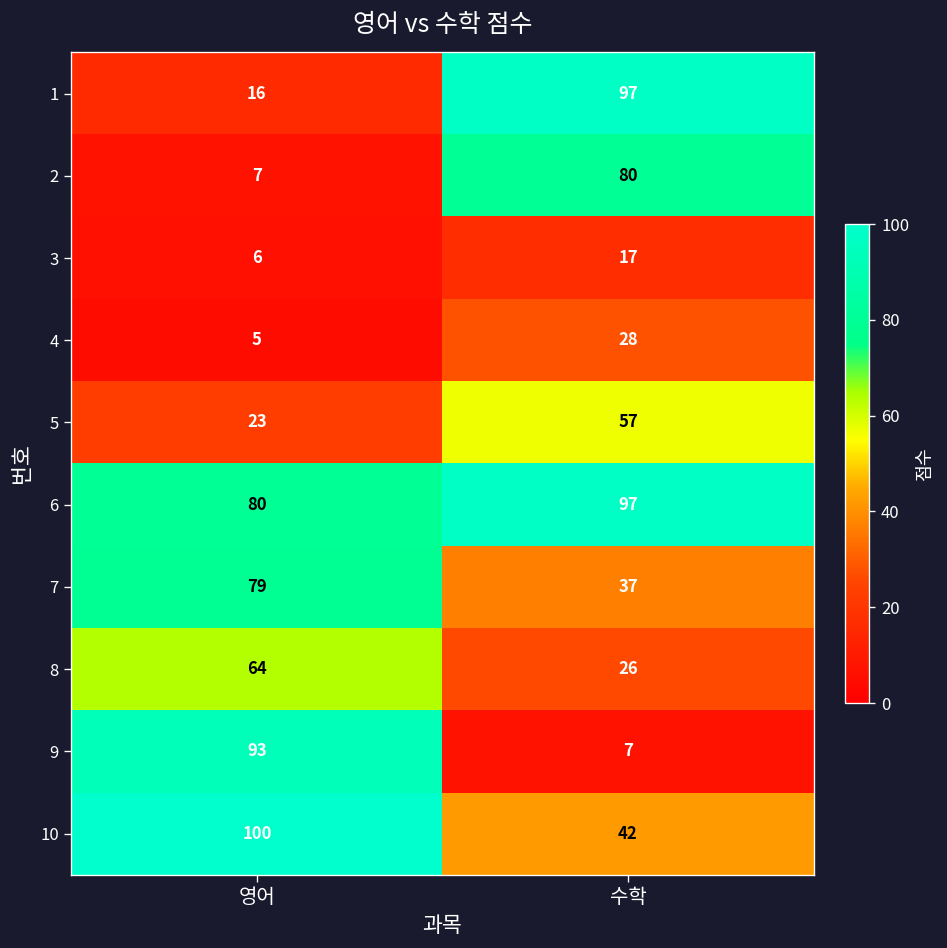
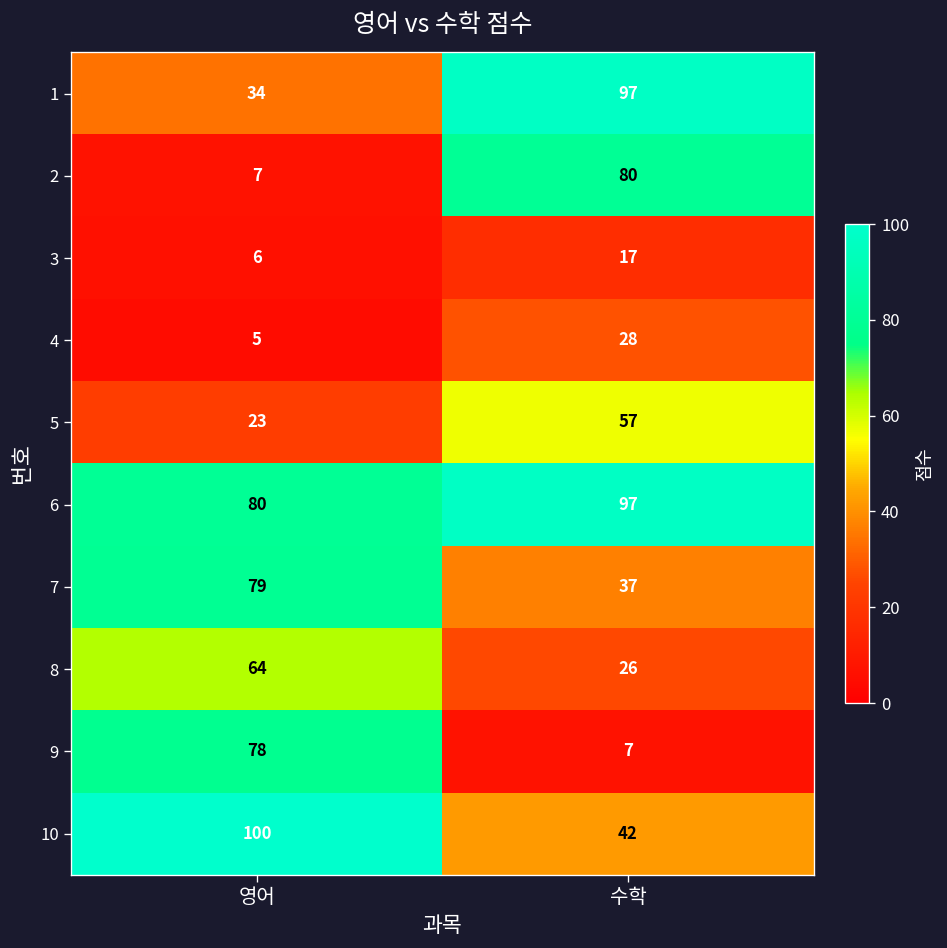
1, 영어: 16 -> 34
9, 영어: 93 -> 78
